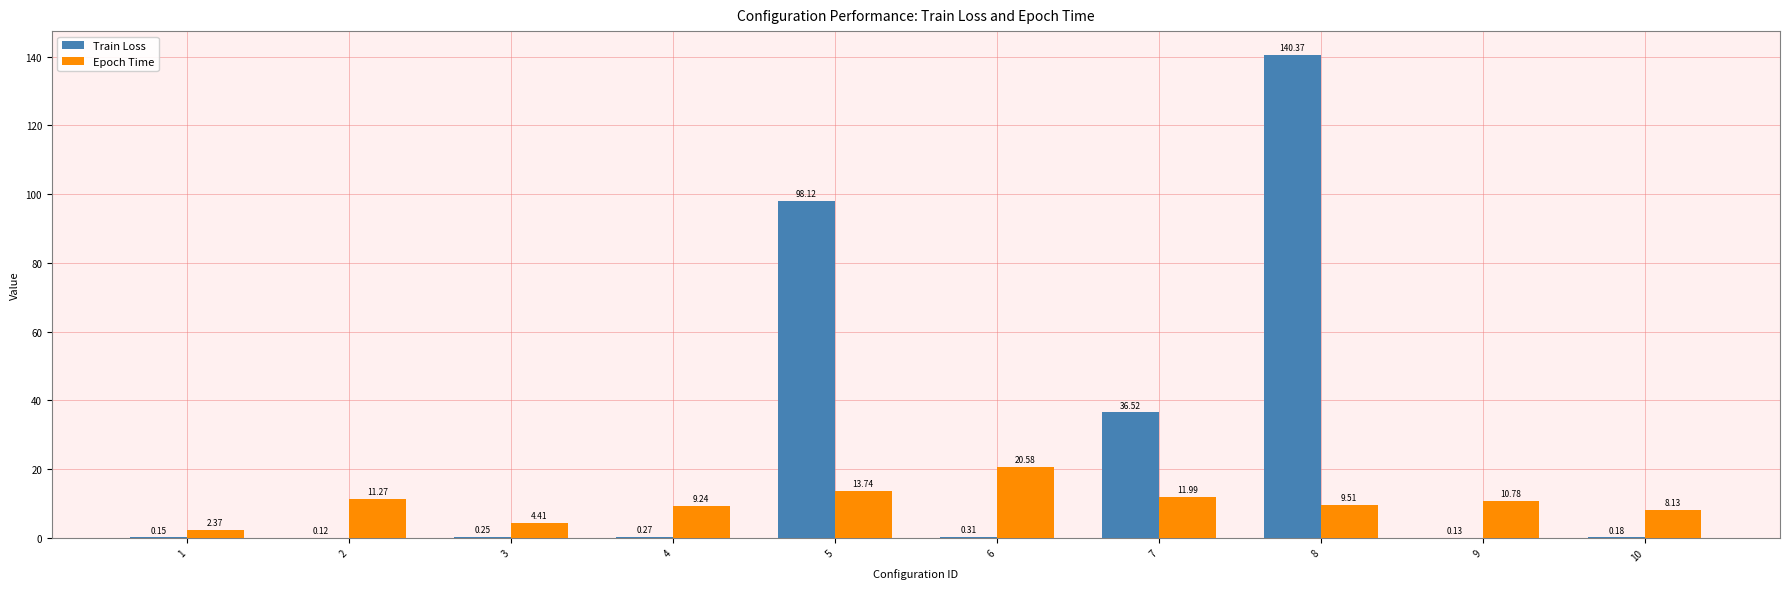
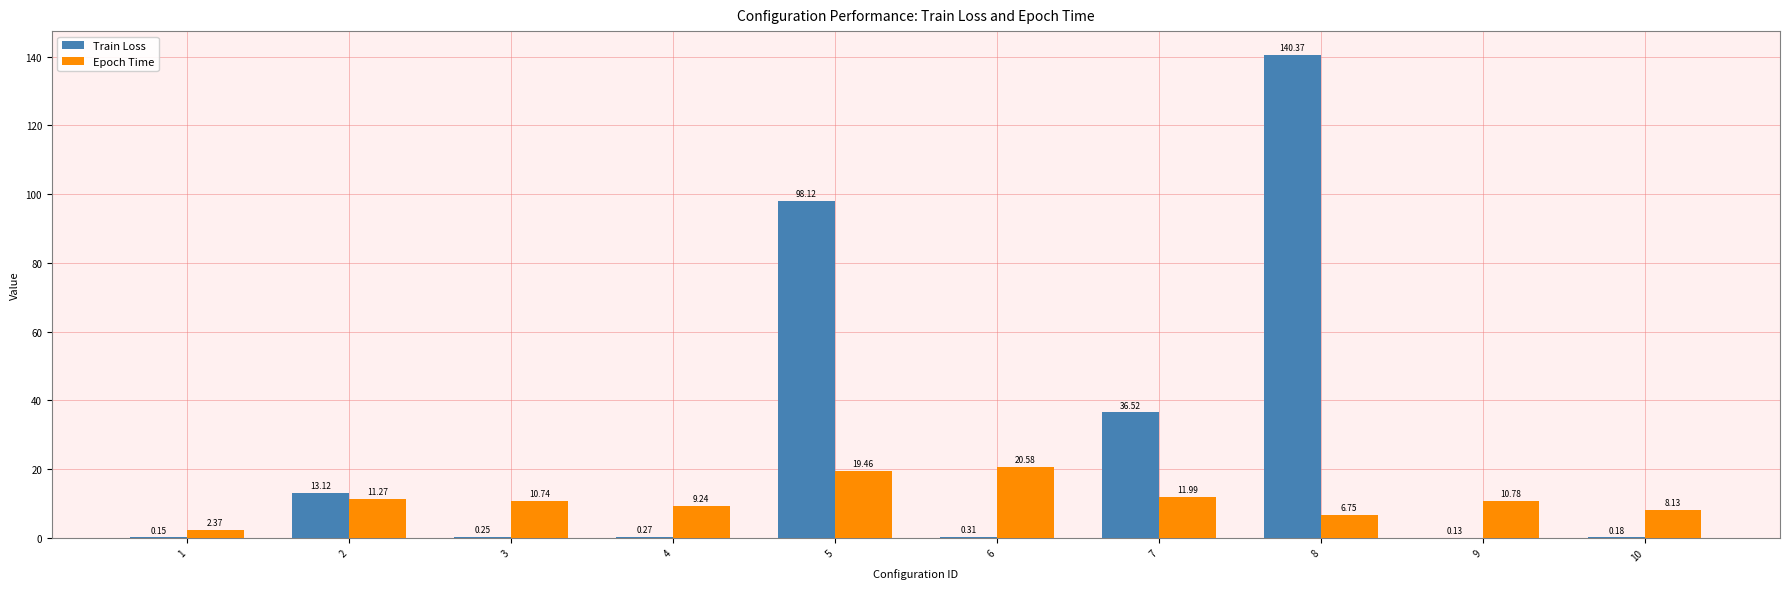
Train Loss, 2: 0.12 -> 13.12
Epoch Time, 3: 4.41 -> 10.74
Epoch Time, 5: 13.74 -> 19.46
Epoch Time, 8: 9.51 -> 6.75
